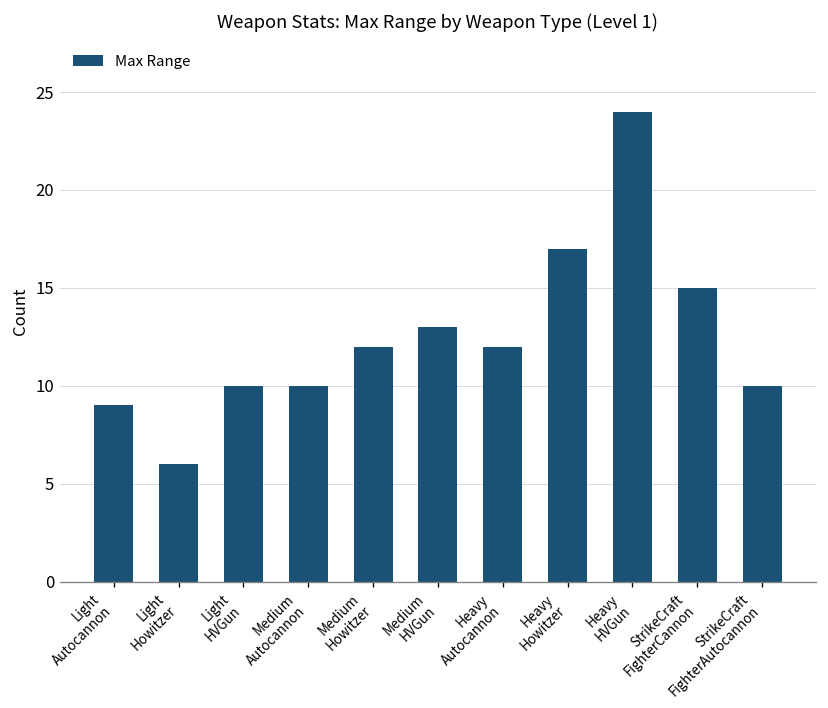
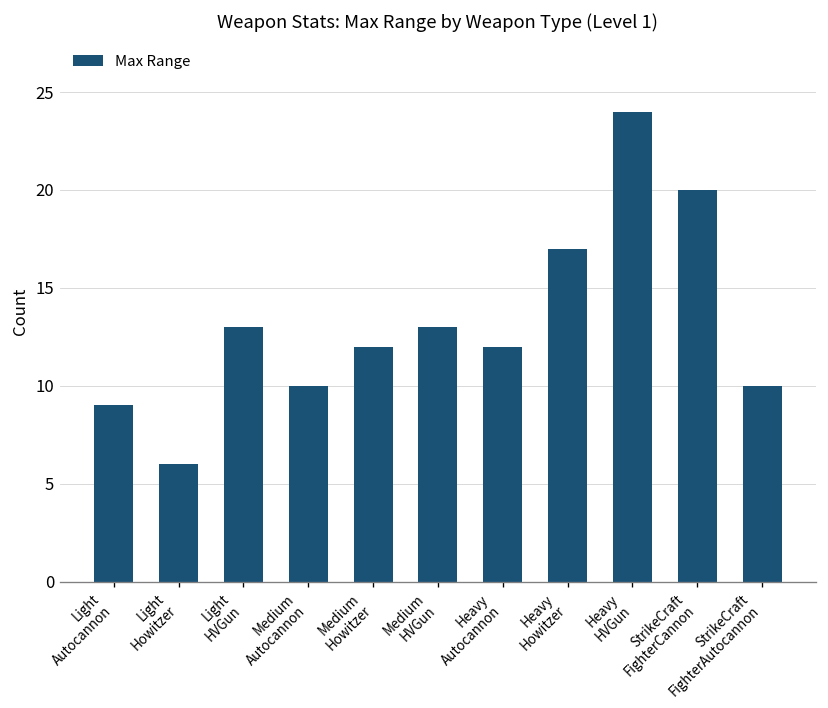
Light HVGun: 10 -> 13
StrikeCraft FighterCannon: 15 -> 20
